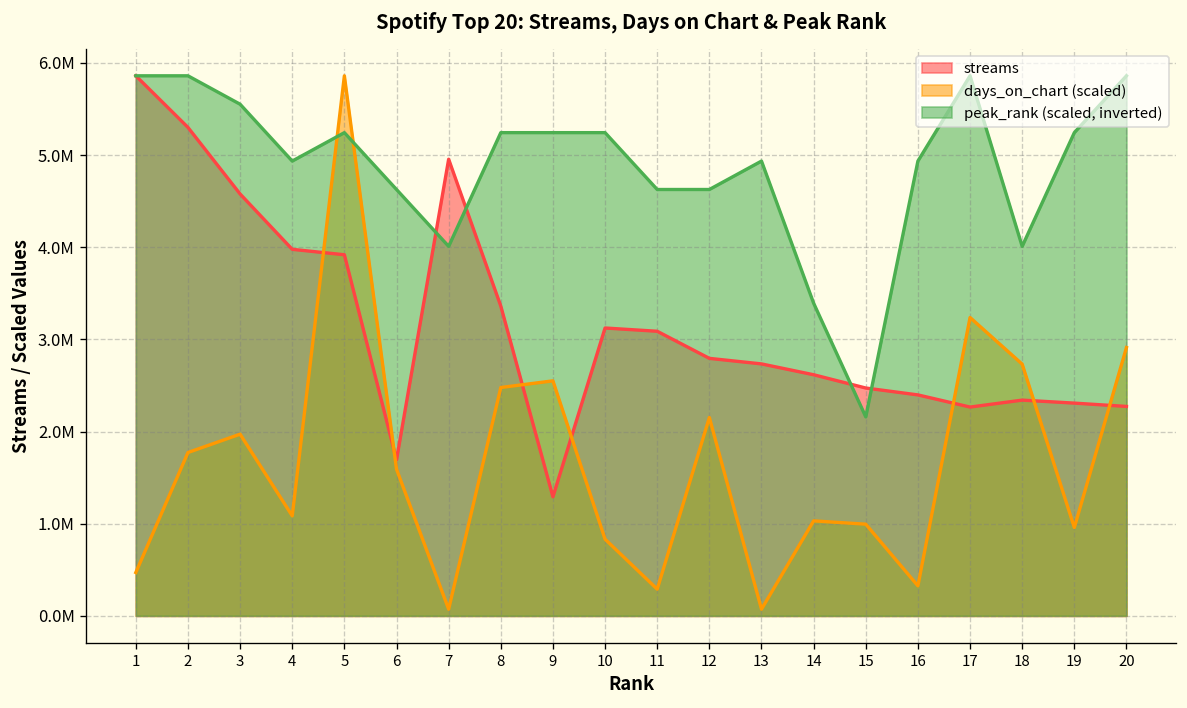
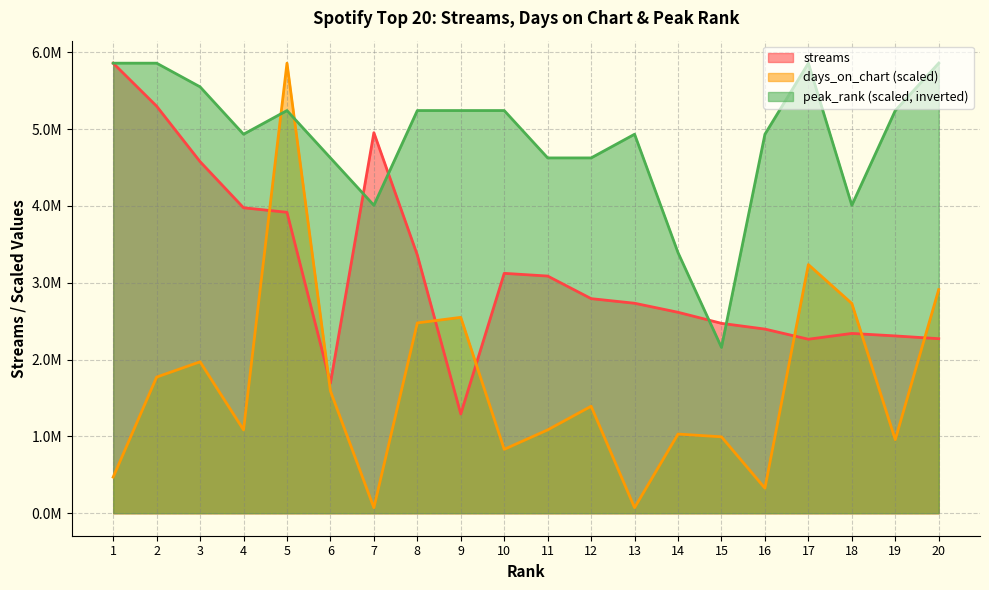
days_on_chart (scaled), 11: 300000 -> 1100000
days_on_chart (scaled), 12: 2200000 -> 1400000
